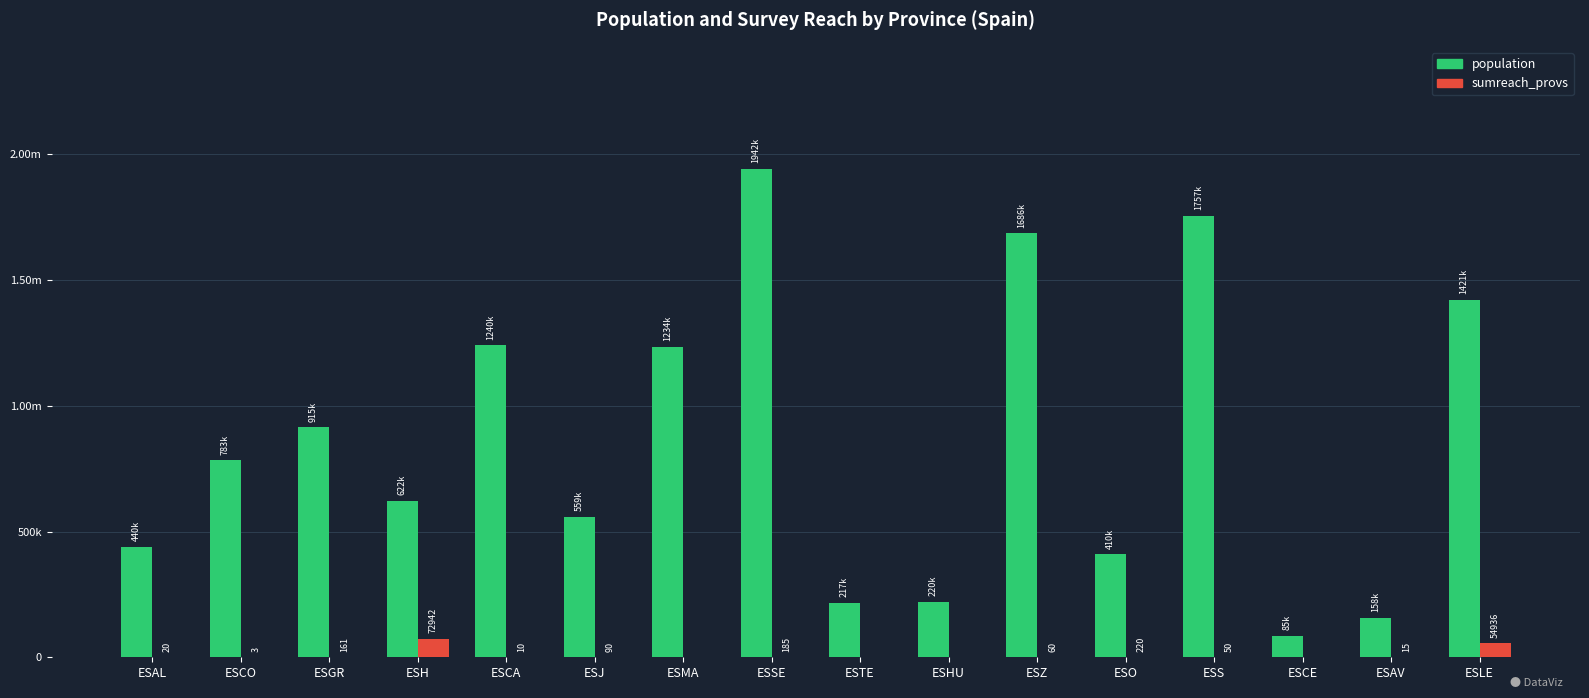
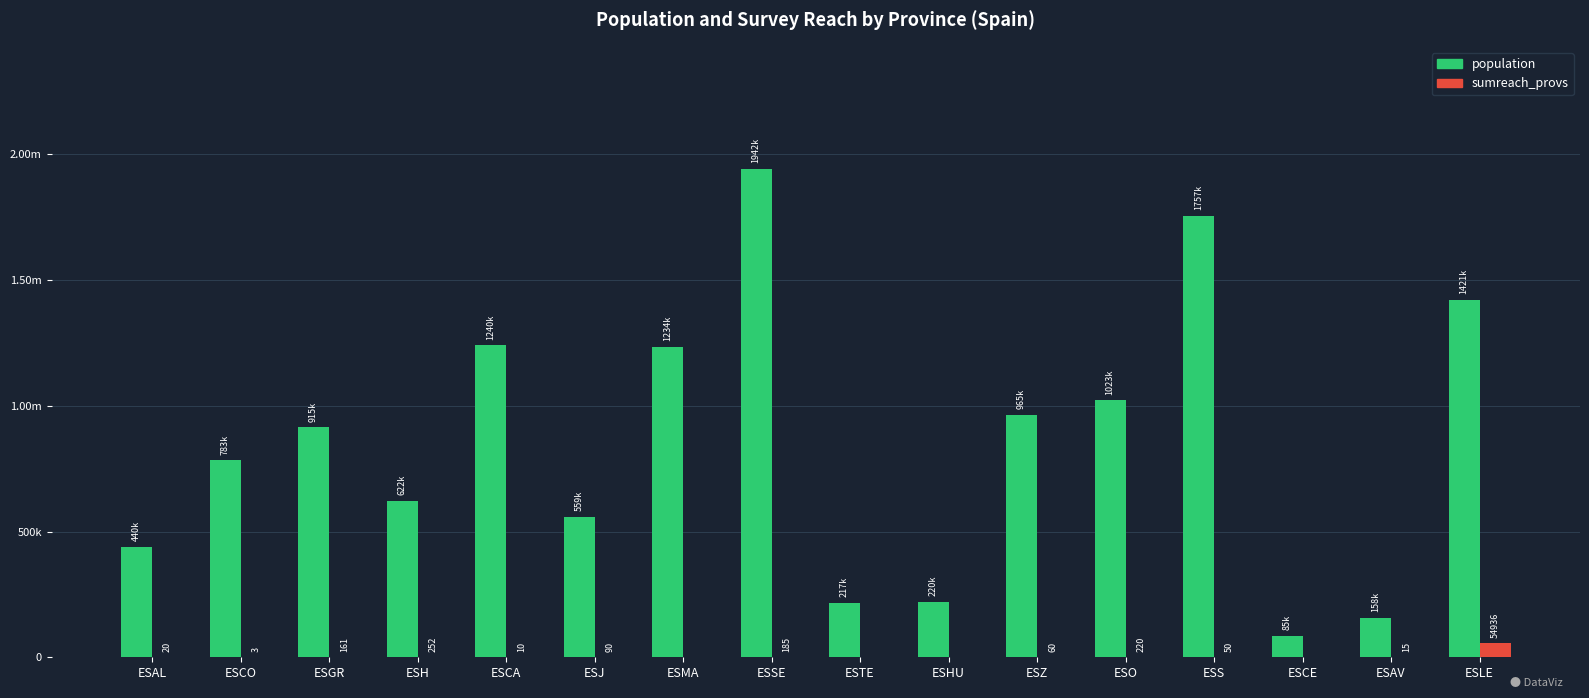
sumreach_provs, ESH: 72942 -> 252
population, ESZ: 1686k -> 965k
population, ESO: 410k -> 1023k
